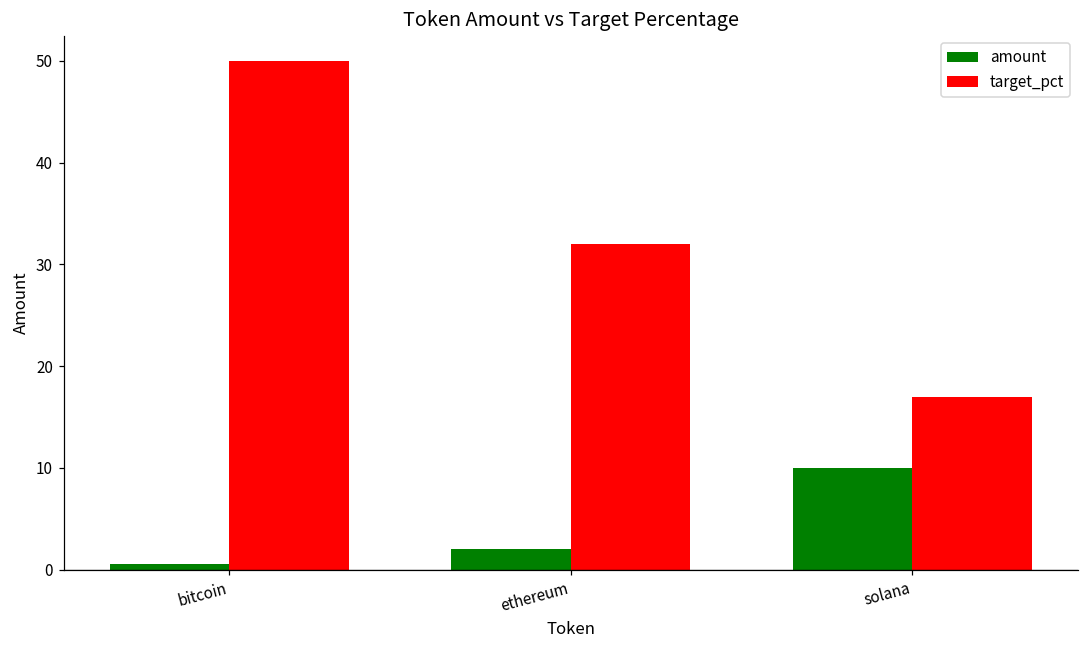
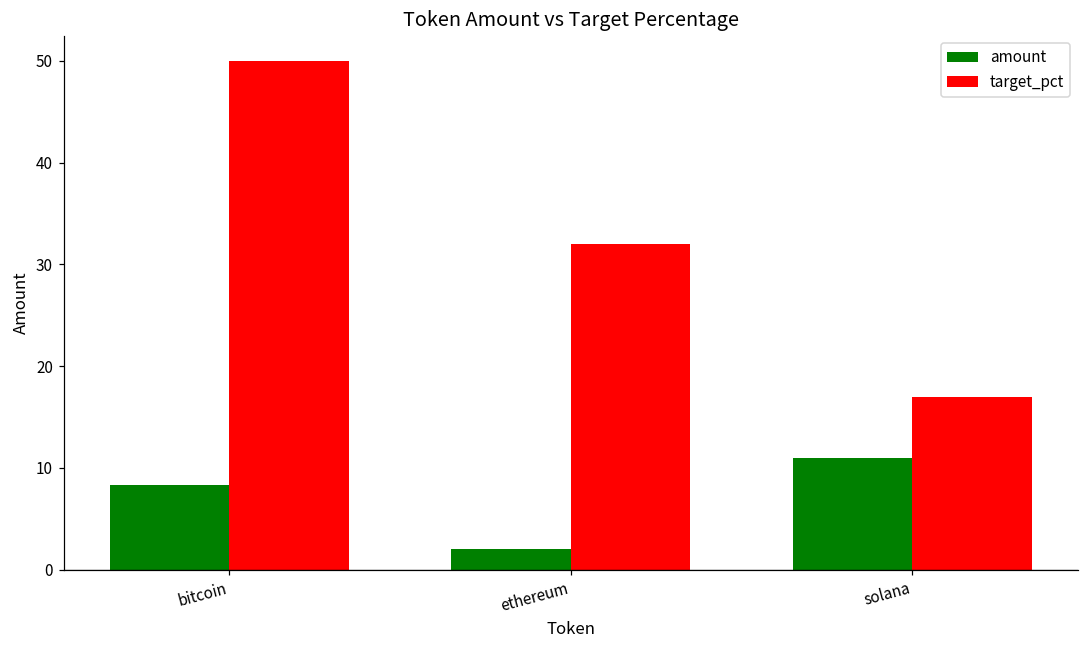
amount, bitcoin: 1 -> 8
amount, solana: 10 -> 11
